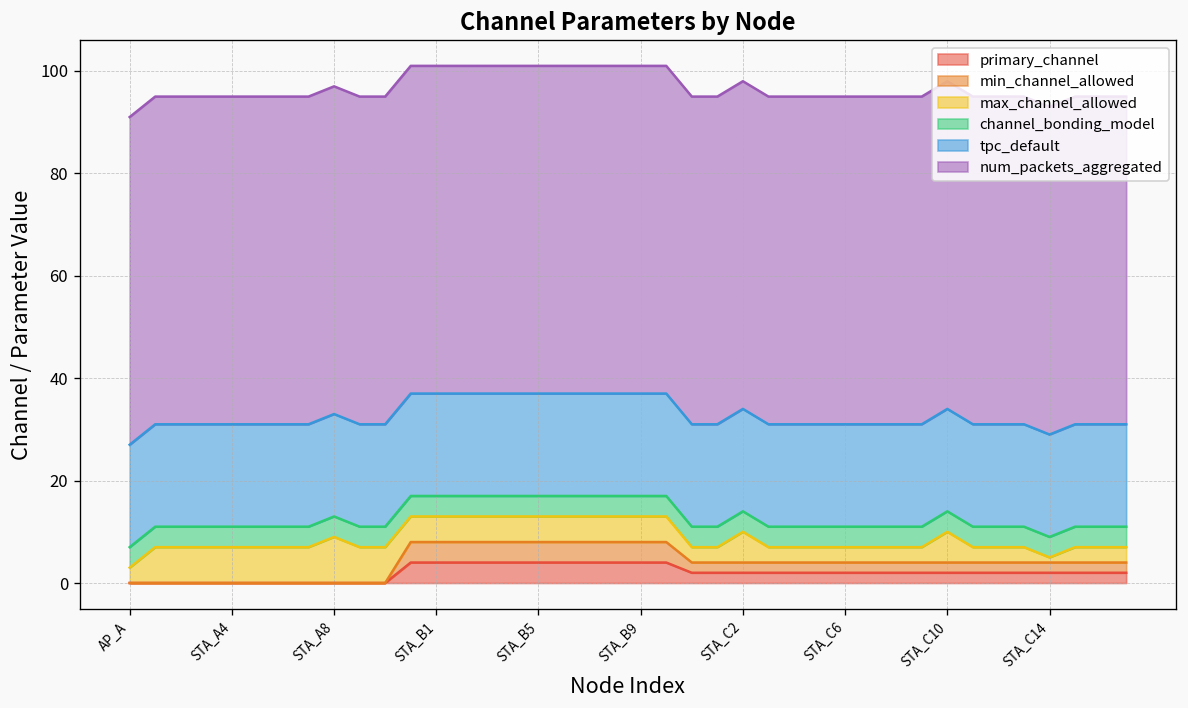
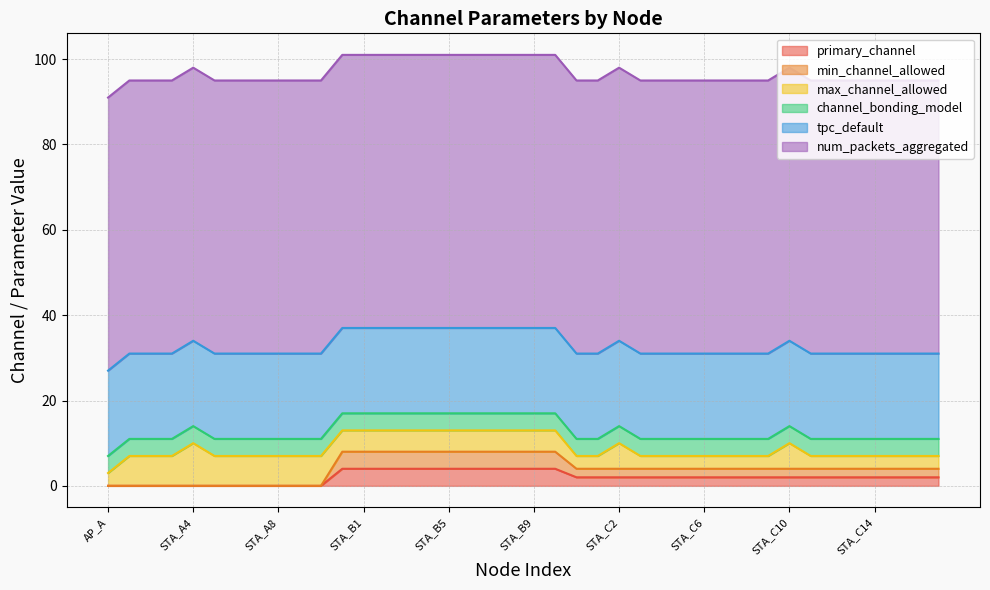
max_channel_allowed, STA_A4: 7 -> 10
max_channel_allowed, STA_A8: 9 -> 7
max_channel_allowed, STA_C14: 1 -> 3
